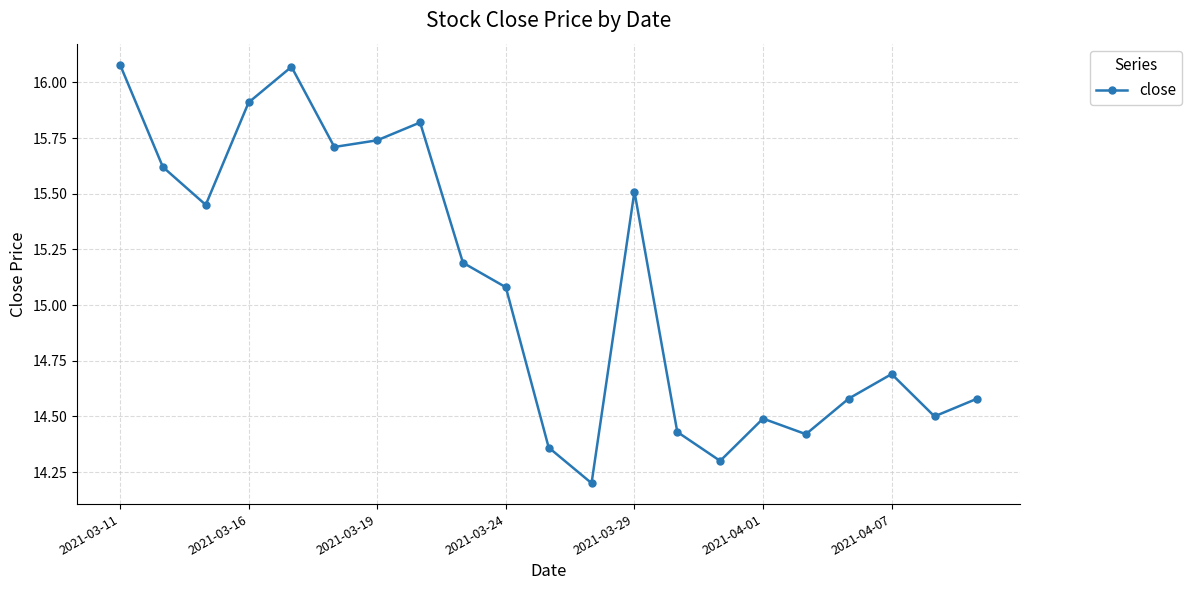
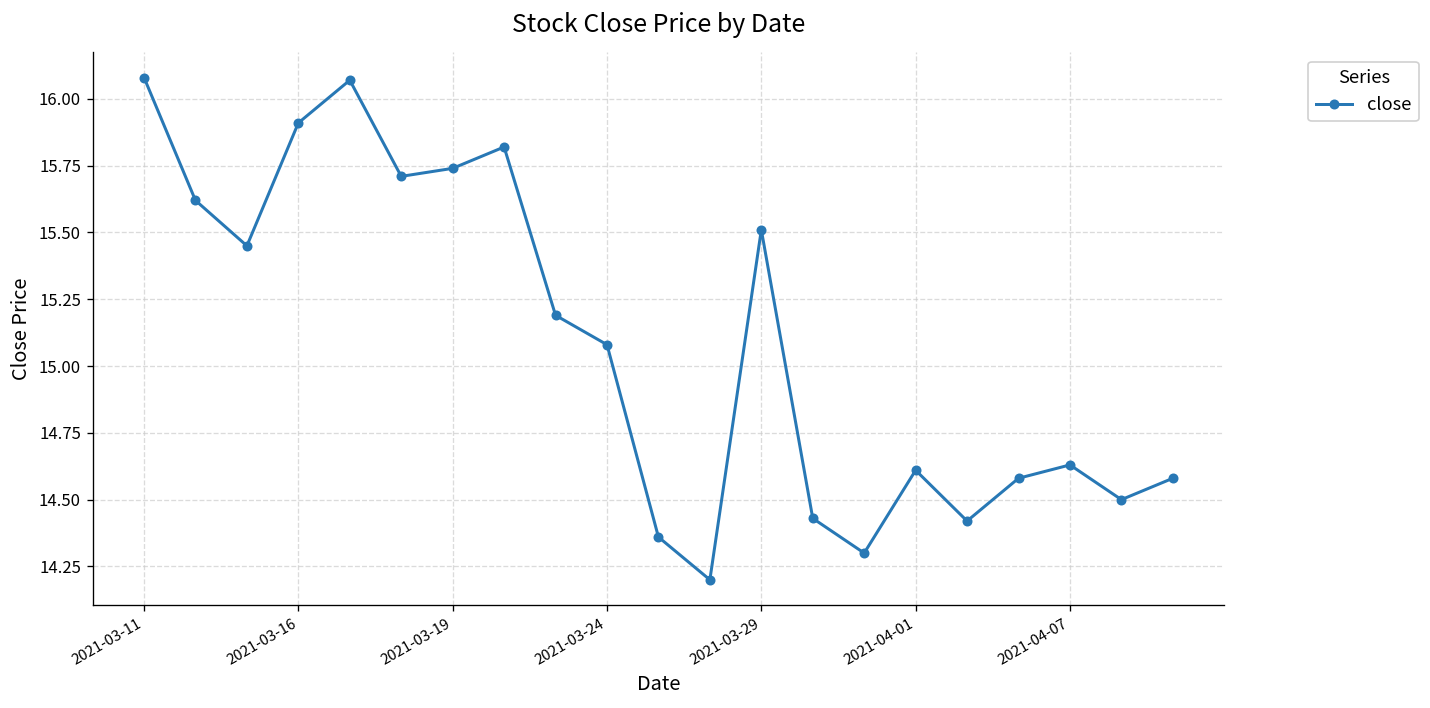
2021-04-01: 14.49 -> 14.61
2021-04-07: 14.69 -> 14.63
